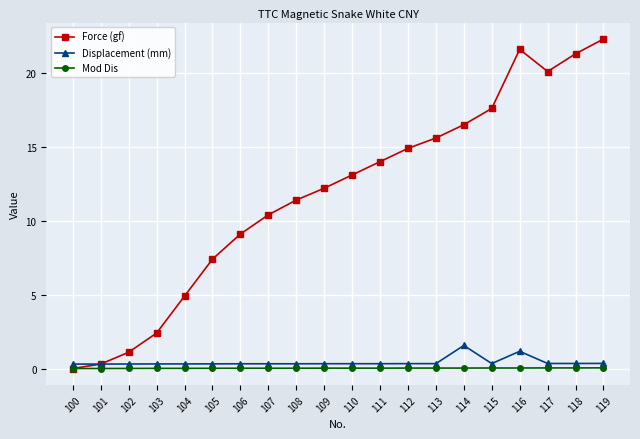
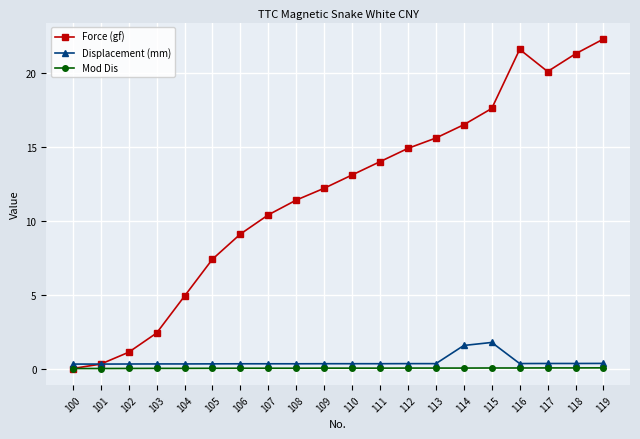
Displacement (mm), 115: 0.3 -> 1.8
Displacement (mm), 116: 1.2 -> 0.3
